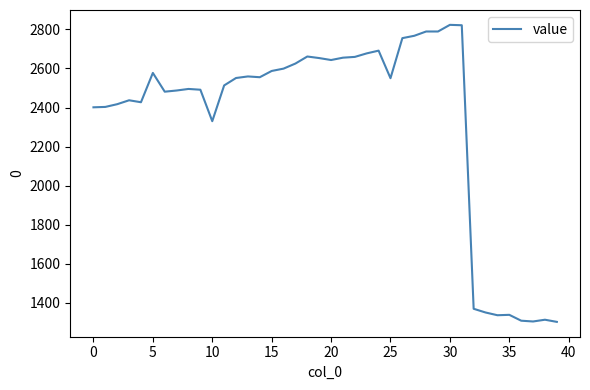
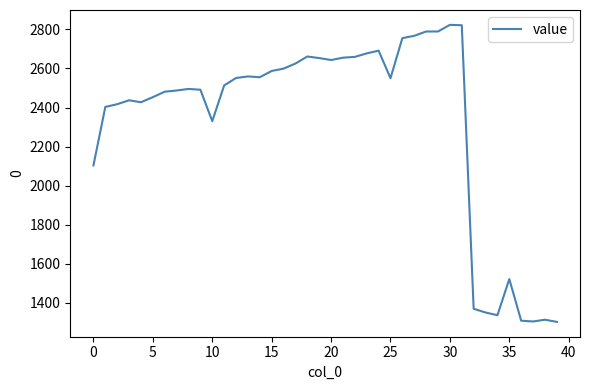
0: 2400 -> 2100
5: 2580 -> 2450
35: 1340 -> 1520
